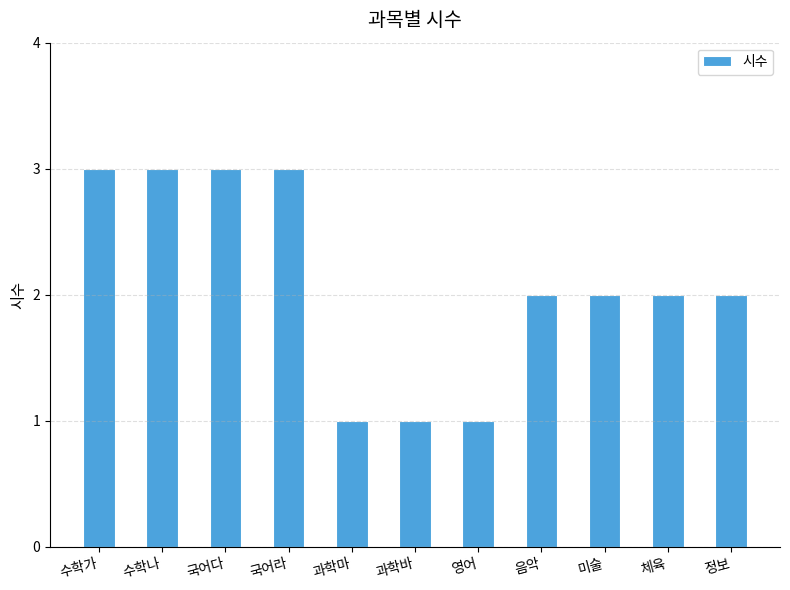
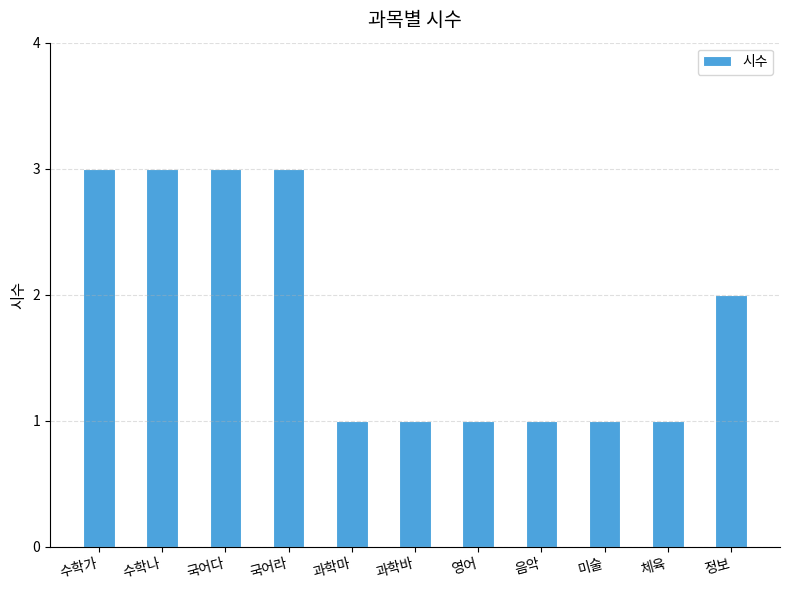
음악: 2 -> 1
미술: 2 -> 1
체육: 2 -> 1
